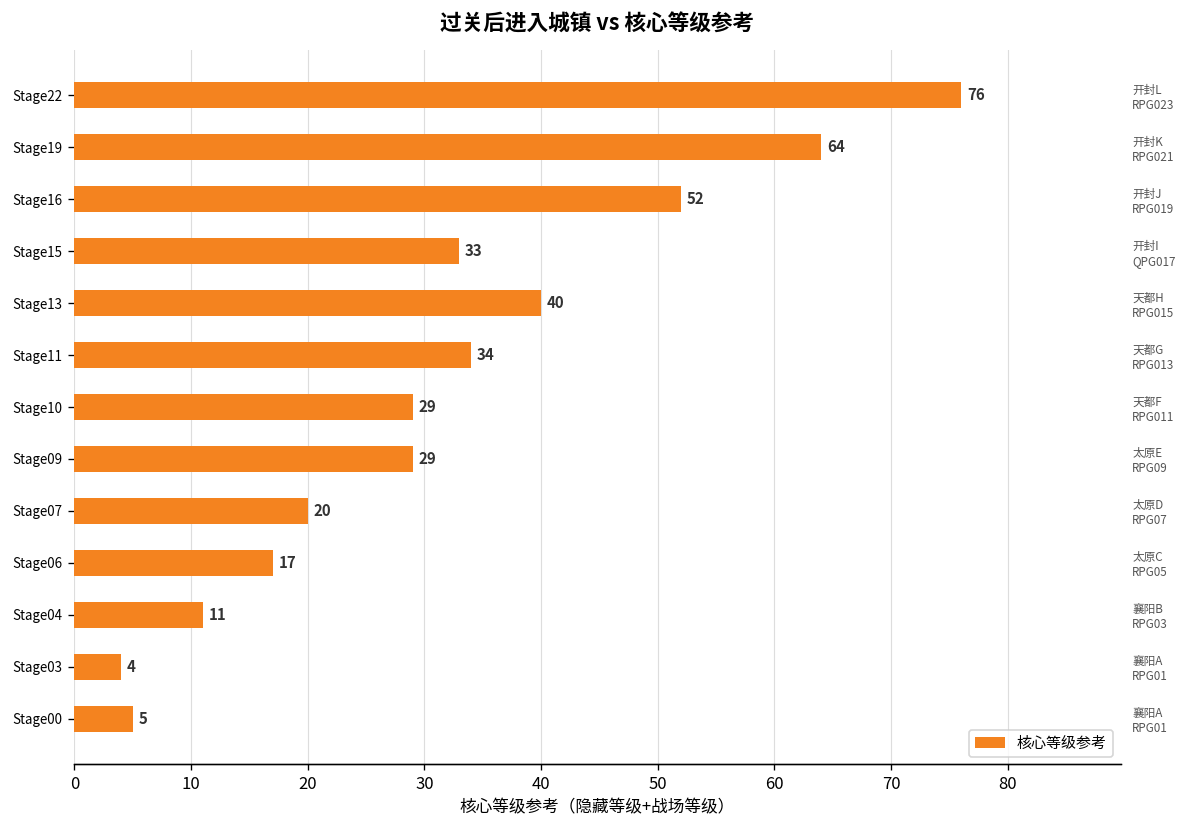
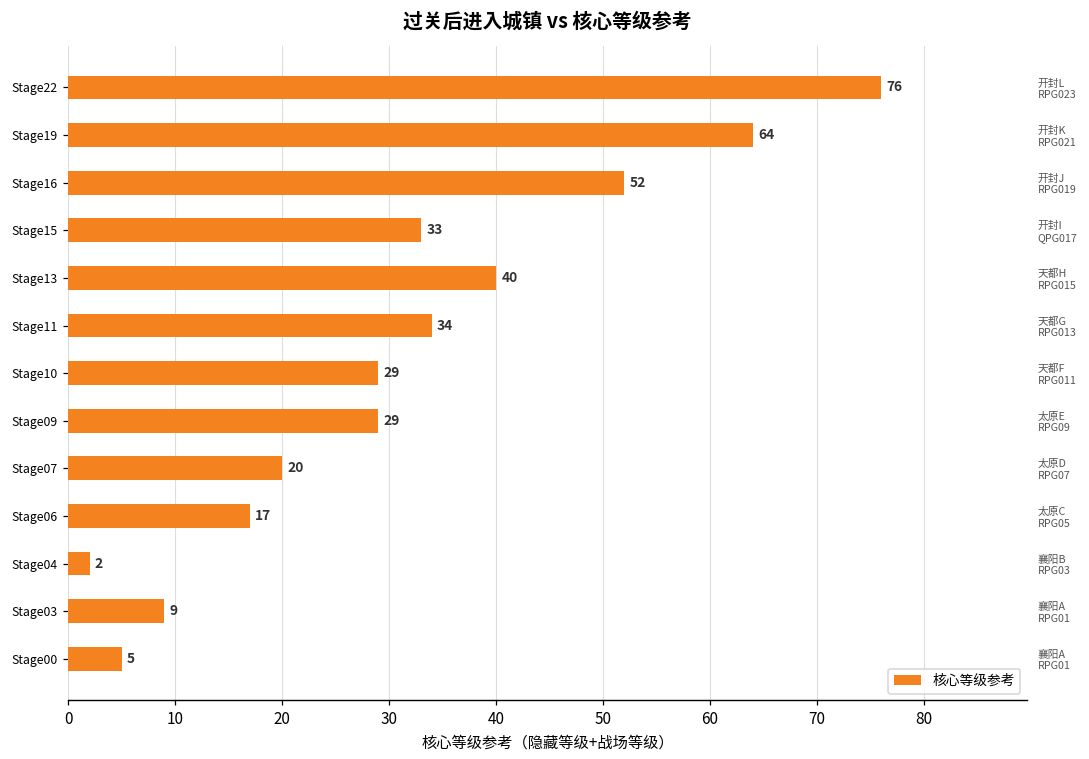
Stage04: 11 -> 2
Stage03: 4 -> 9
